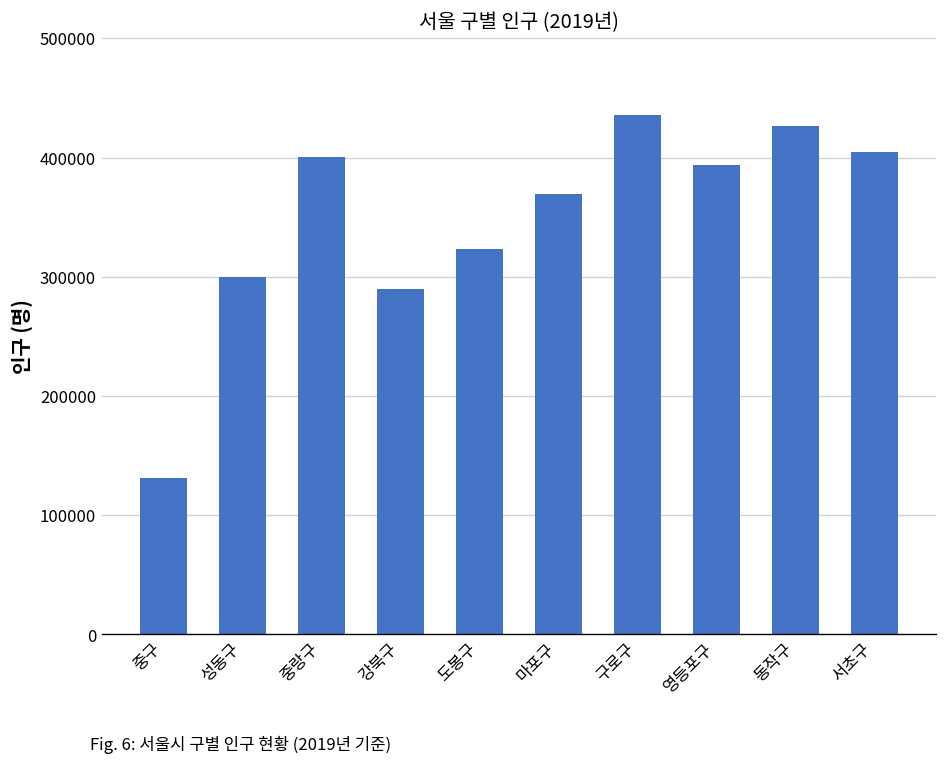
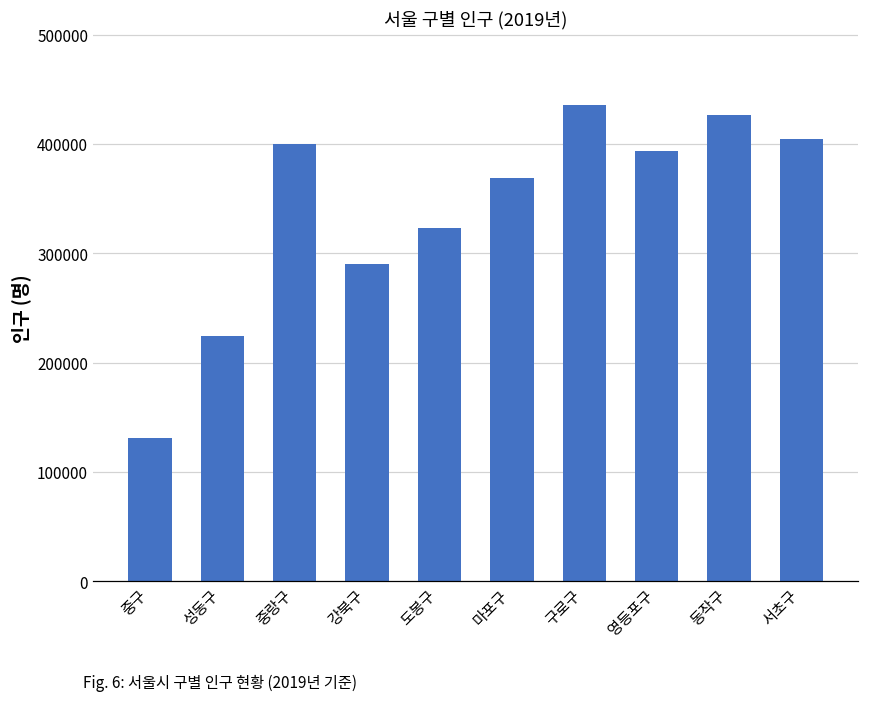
성동구: 300000 -> 220000
